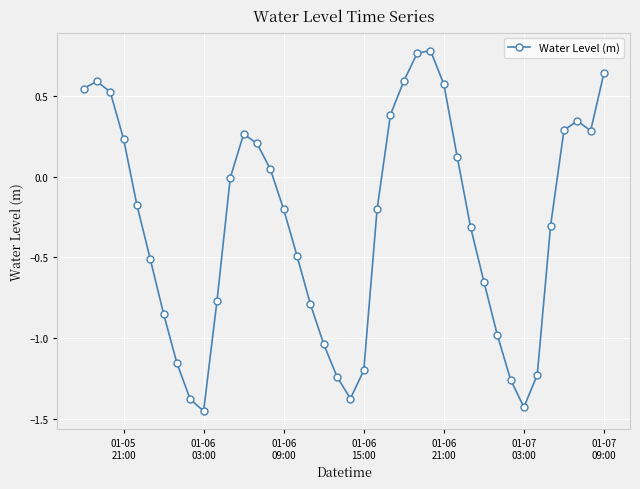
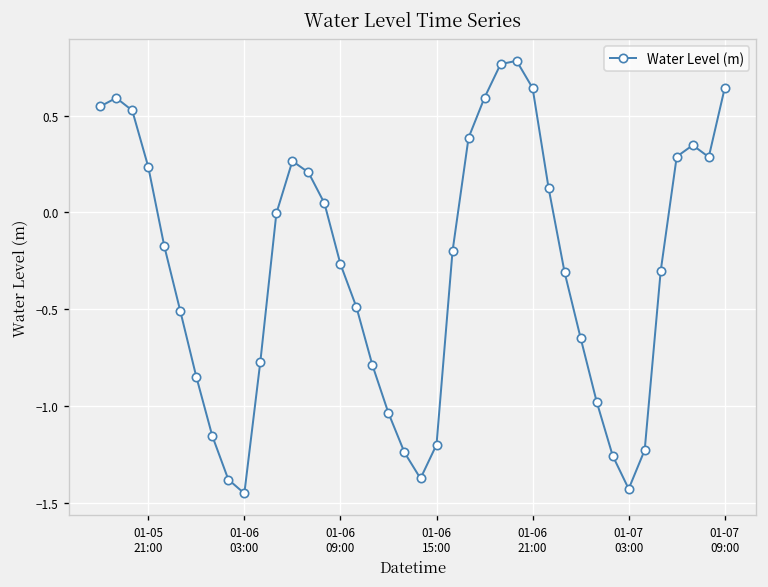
01-06 09:00: -0.20 -> -0.27
01-06 21:00: 0.58 -> 0.64
